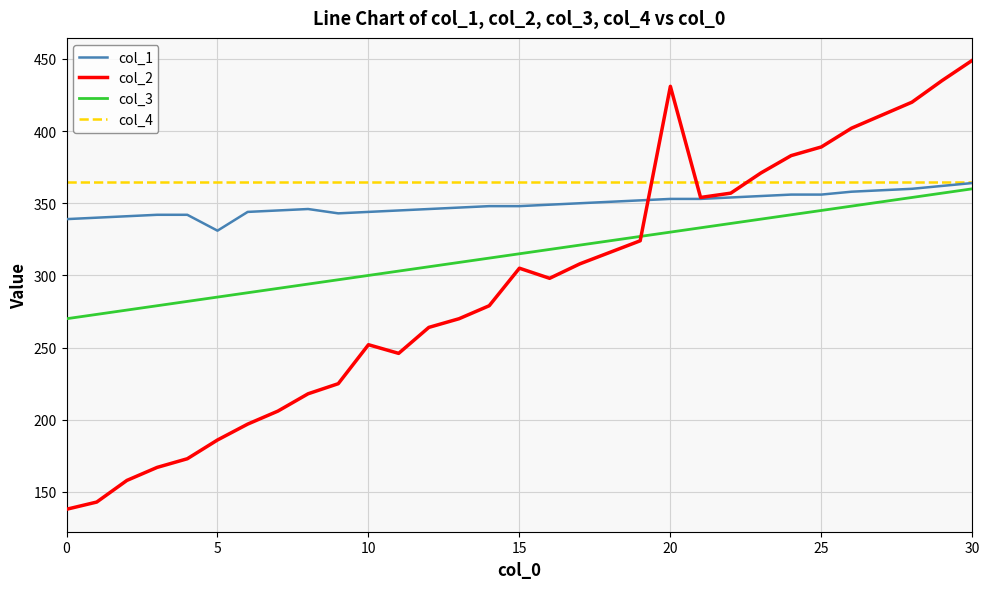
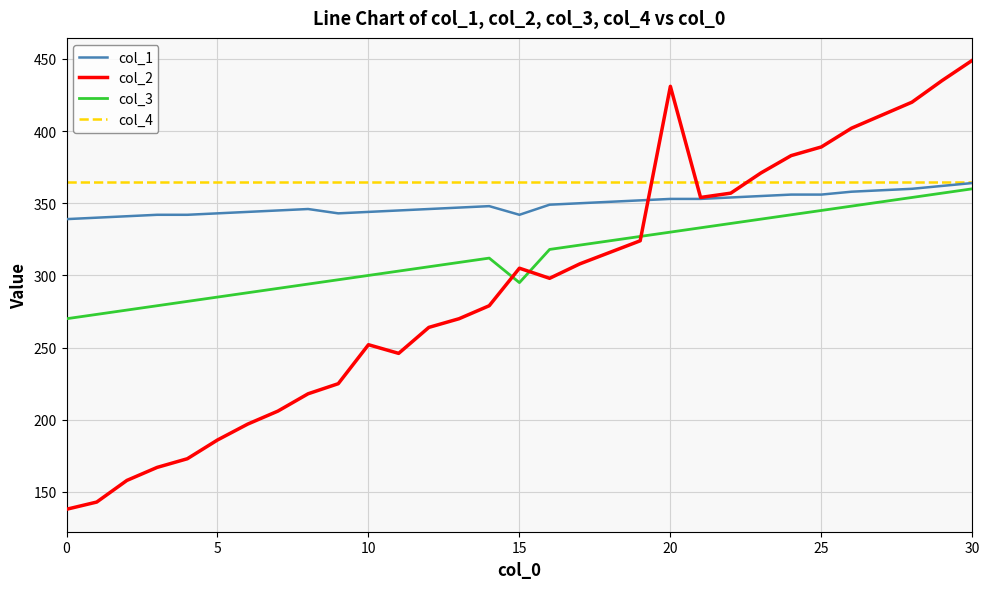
col_1, 5: 331 -> 343
col_1, 15: 348 -> 342
col_3, 15: 315 -> 295
